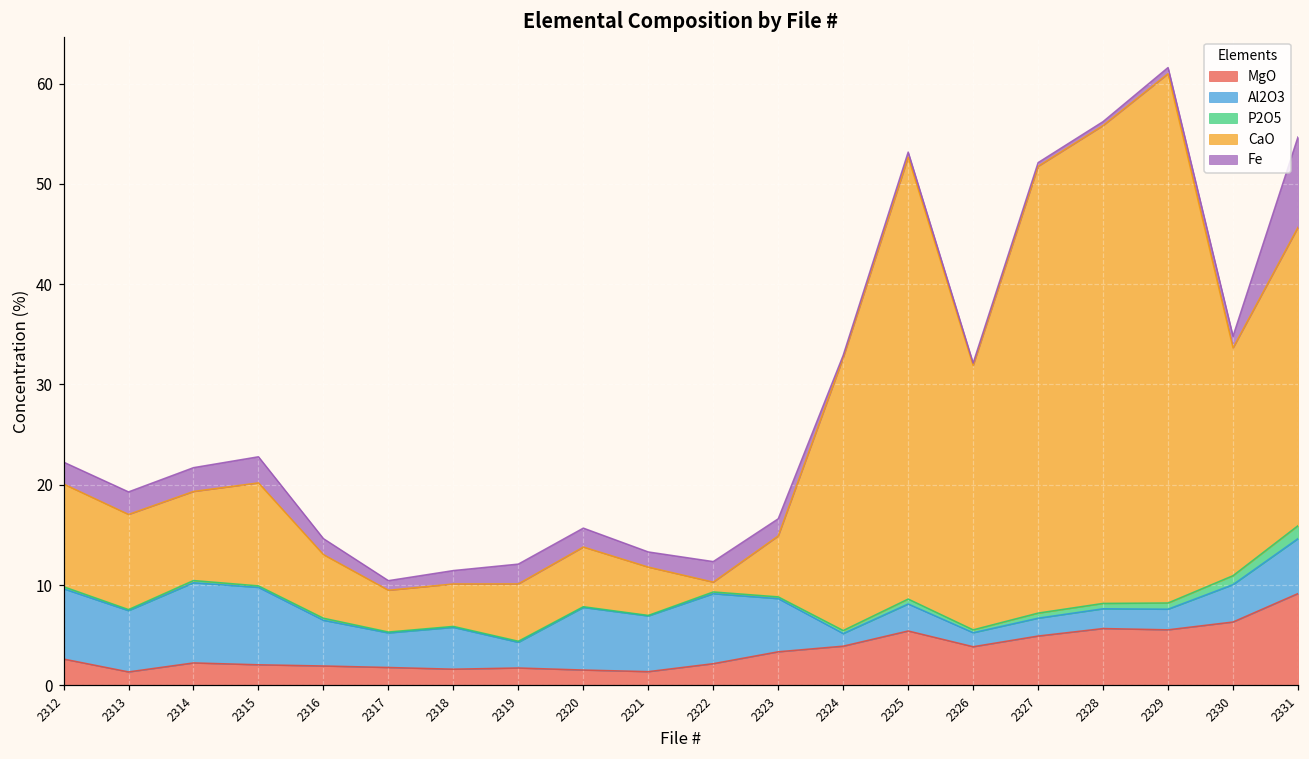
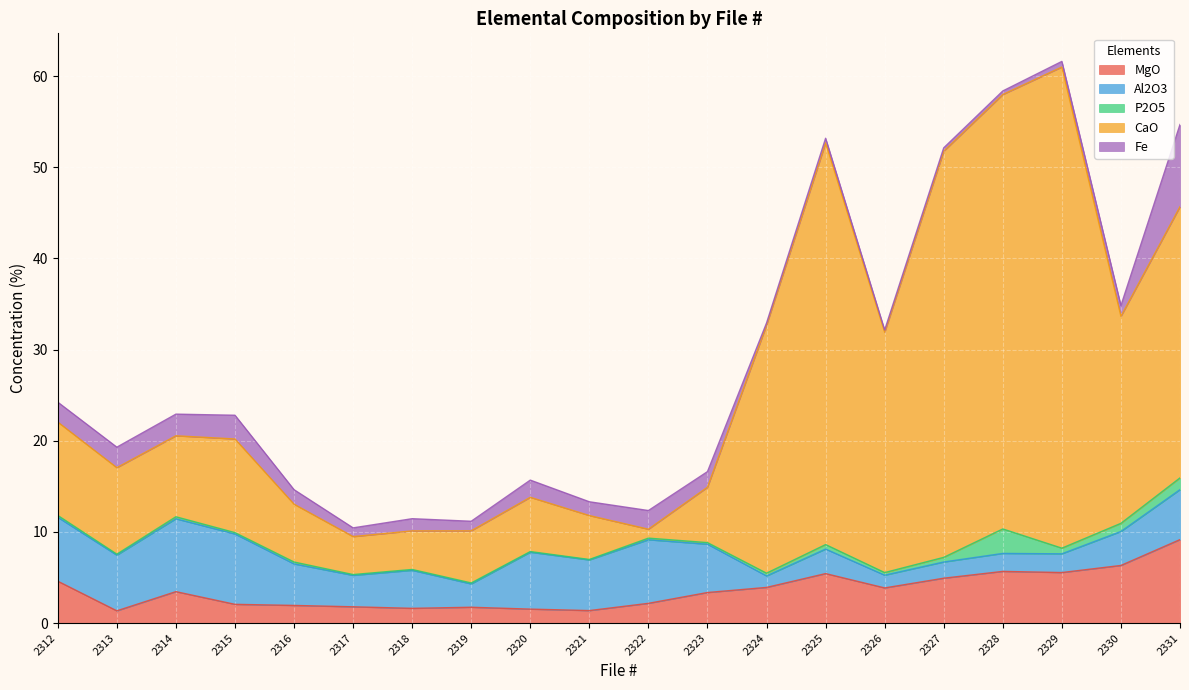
MgO, 2312: 3 -> 5
MgO, 2314: 2 -> 3
Fe, 2319: 2 -> 1
P2O5, 2328: 1 -> 3
